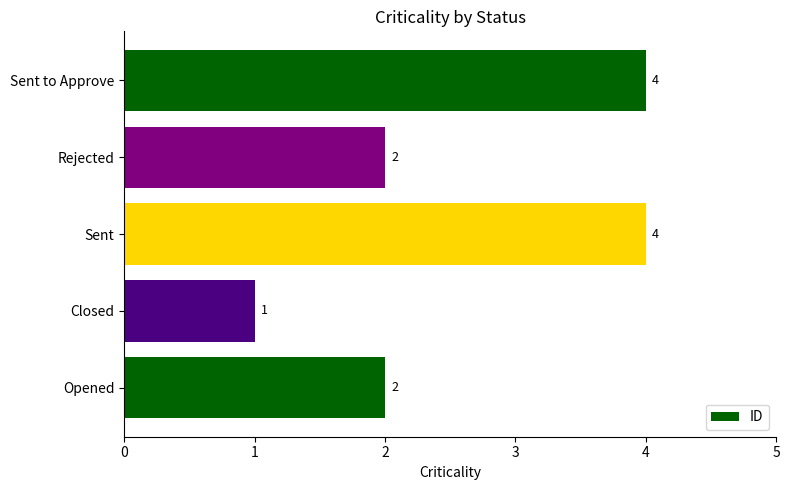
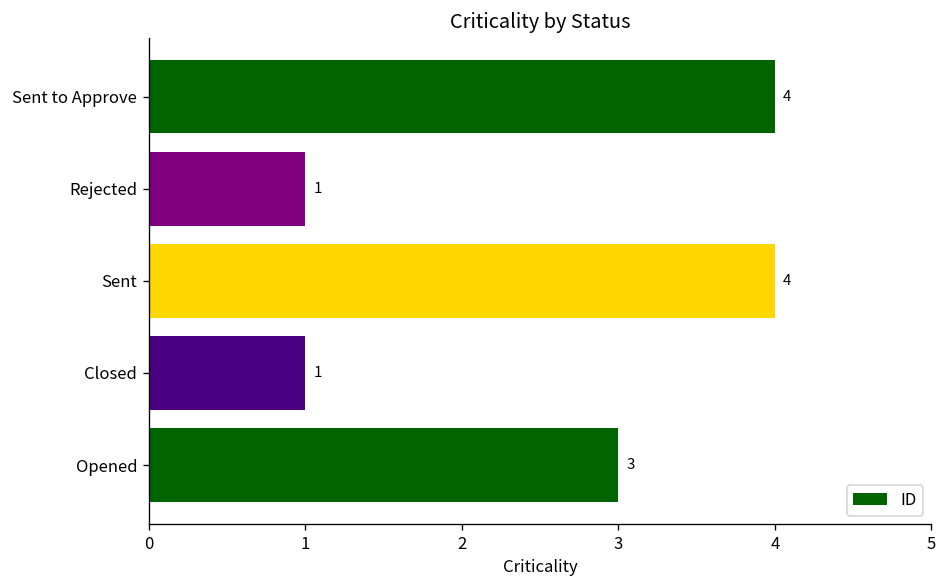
Rejected: 2 -> 1
Opened: 2 -> 3
